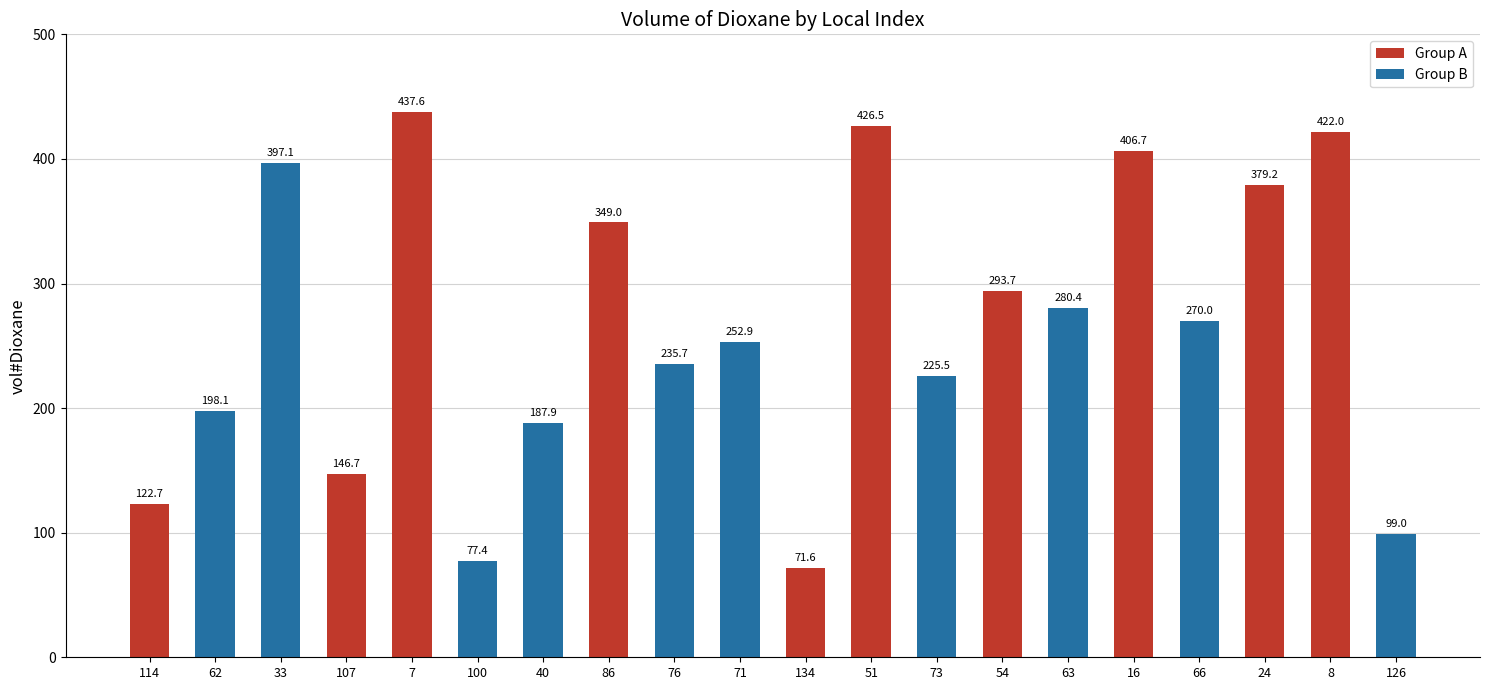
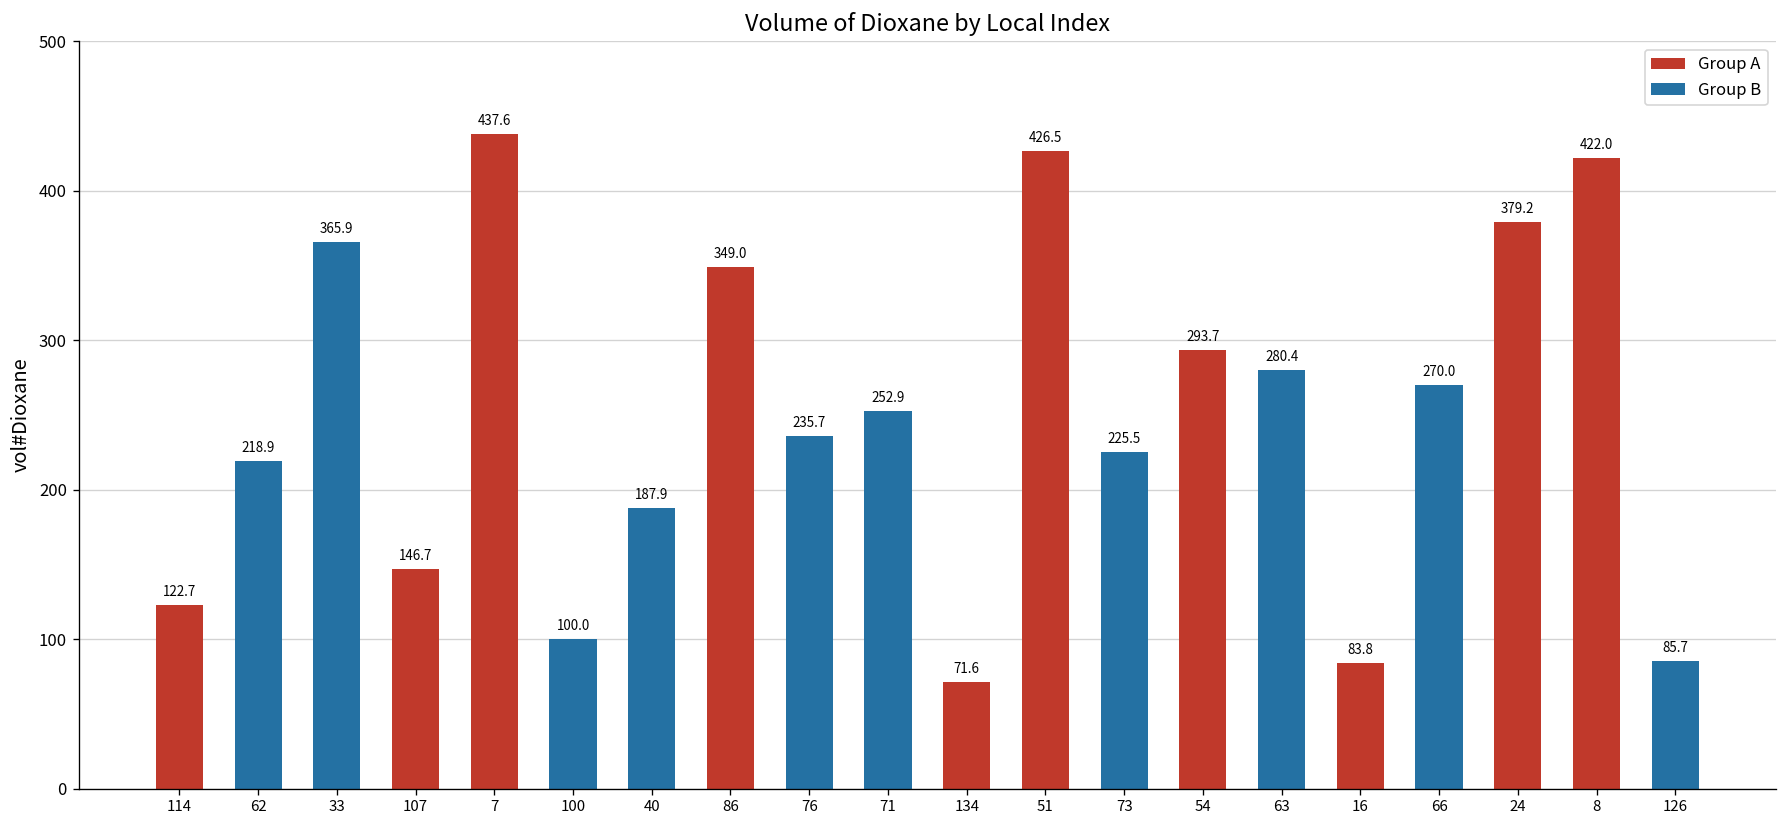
62: 198.1 -> 218.9
33: 397.1 -> 365.9
100: 77.4 -> 100.0
16: 406.7 -> 83.8
126: 99.0 -> 85.7
